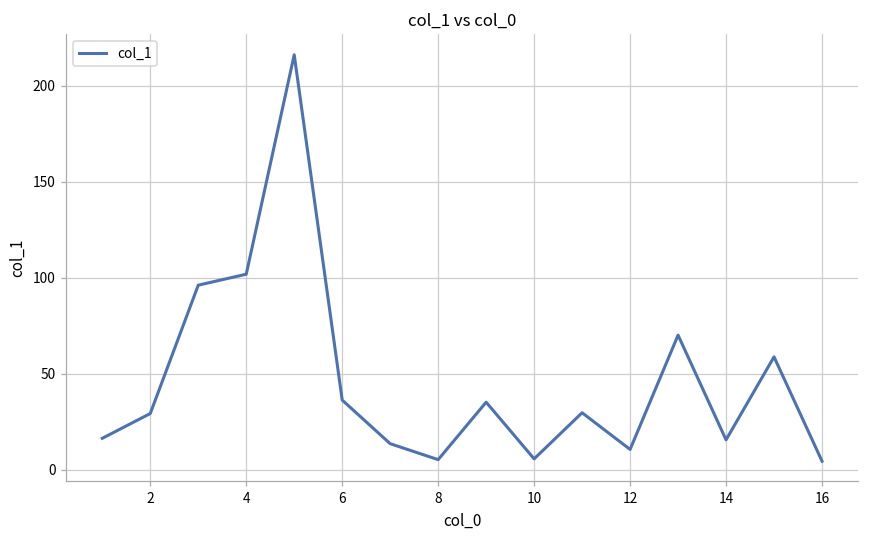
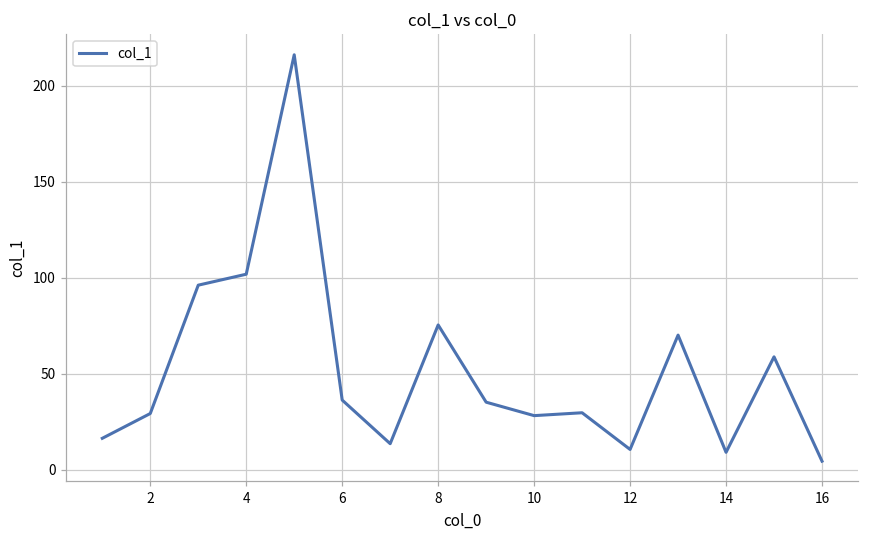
8: 5 -> 75
10: 6 -> 28
14: 16 -> 9
